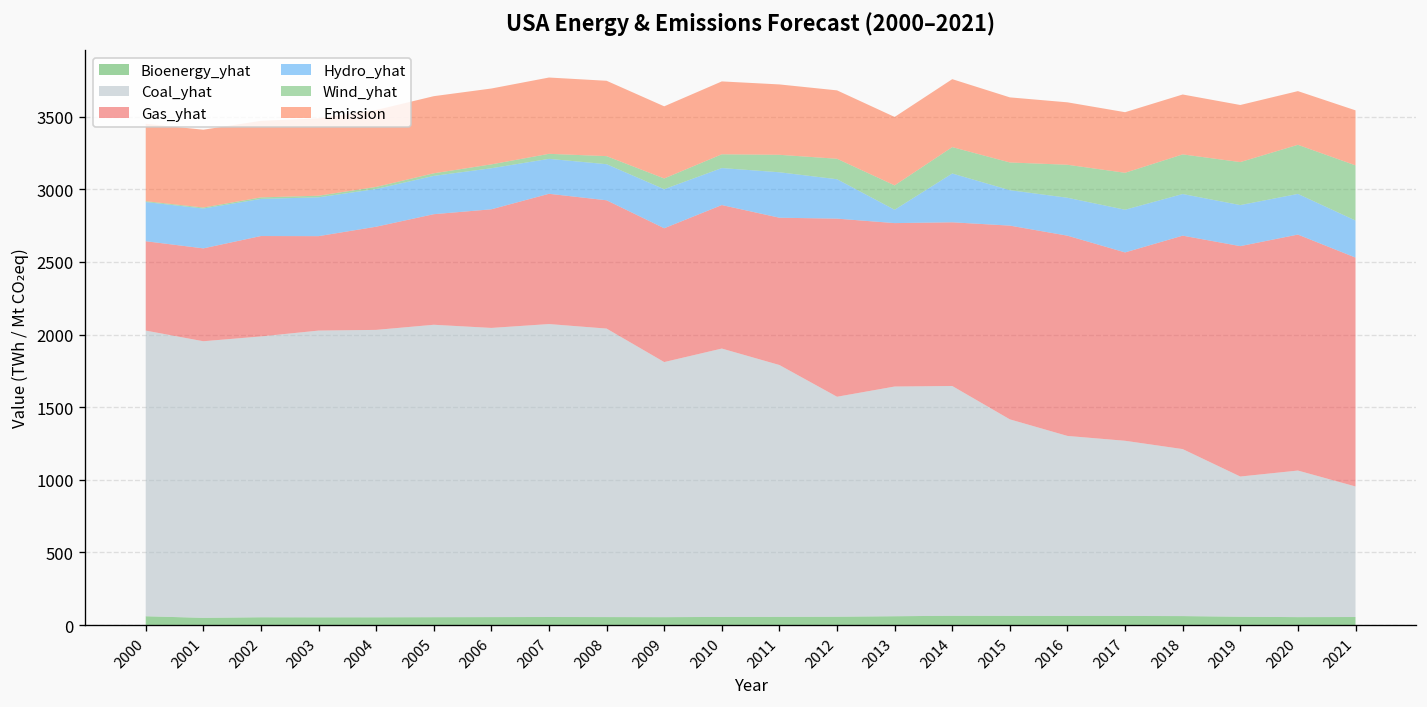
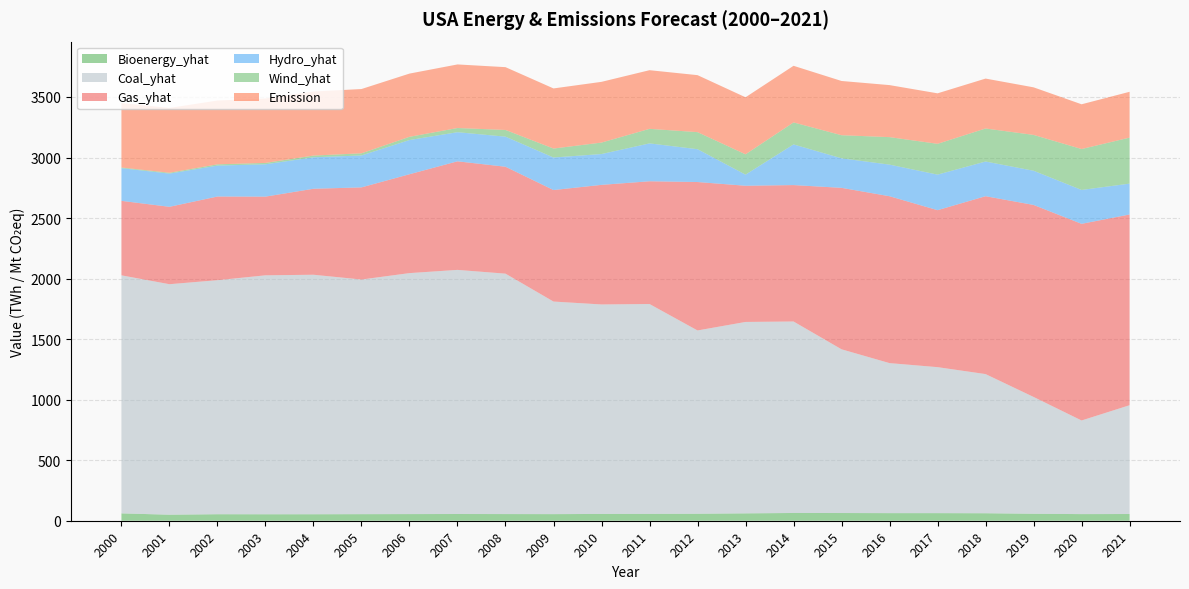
Coal_yhat, 2005: 2010 -> 1940
Coal_yhat, 2010: 1850 -> 1730
Coal_yhat, 2020: 1010 -> 770
